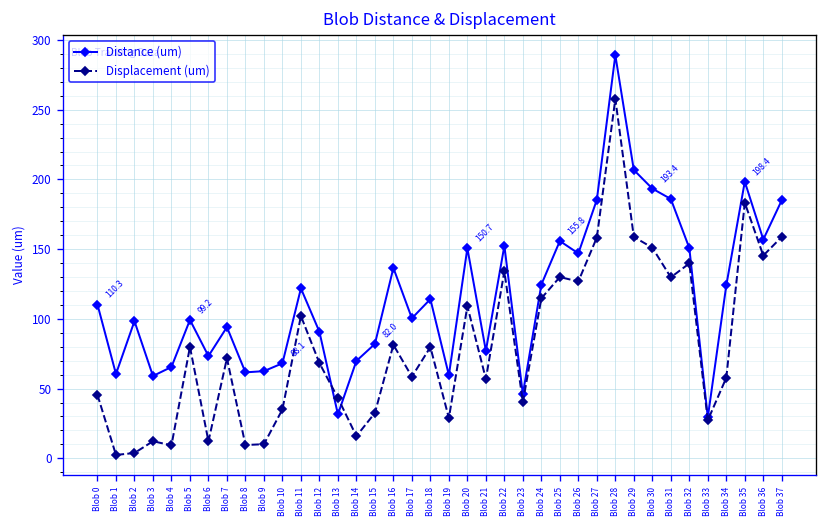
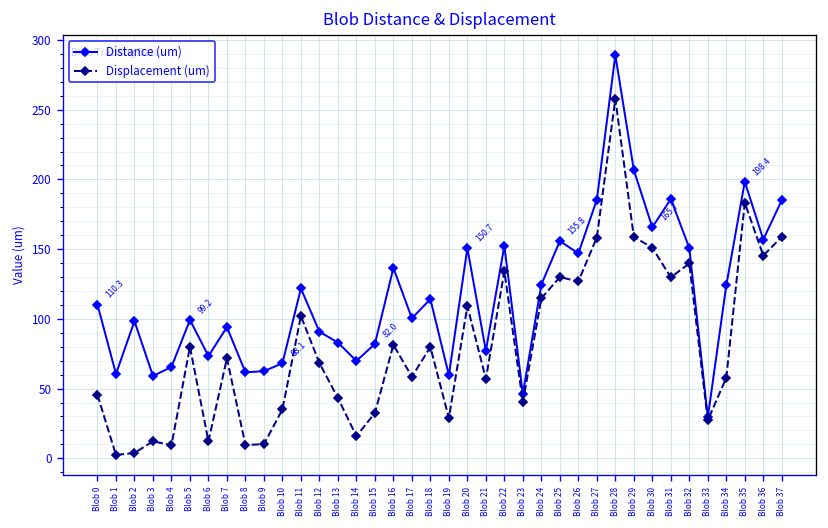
Distance (um), Blob 13: 32 -> 83
Distance (um), Blob 30: 193.4 -> 165.7
